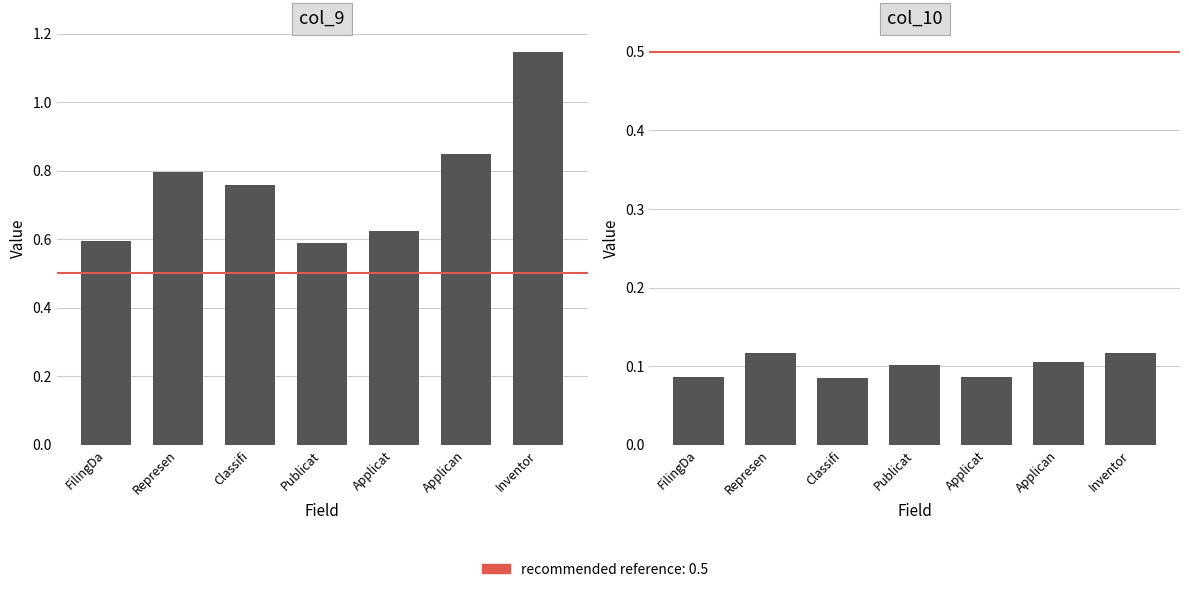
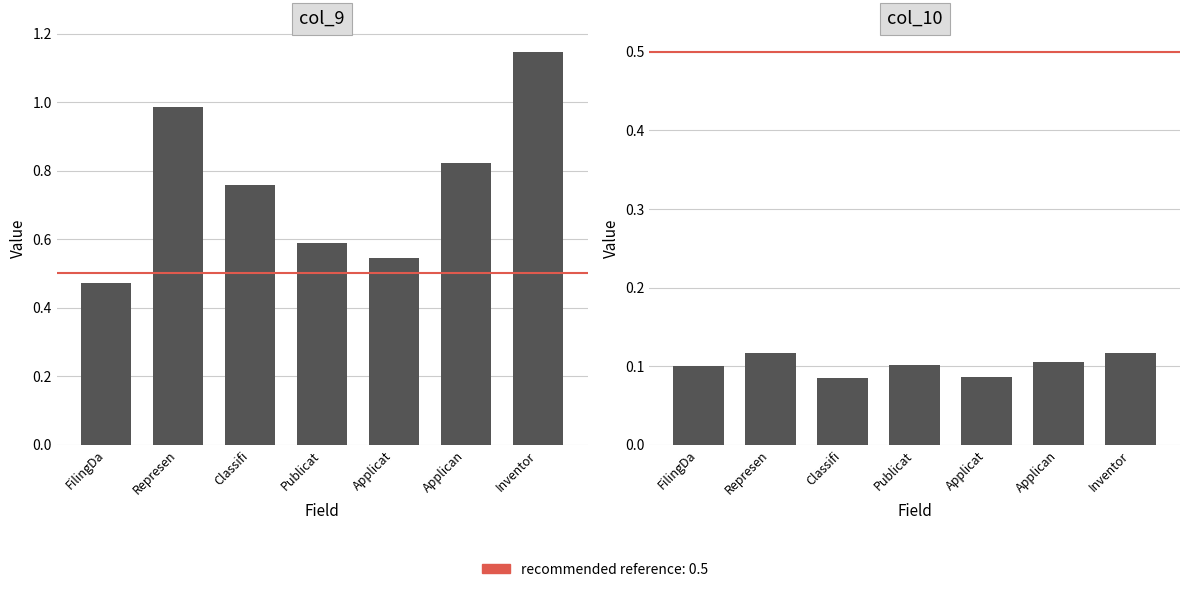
col_9, FilingDa: 0.59 -> 0.47
col_9, Represen: 0.80 -> 0.99
col_9, Applicat: 0.62 -> 0.54
col_9, Applican: 0.85 -> 0.82
col_10, FilingDa: 0.09 -> 0.10
